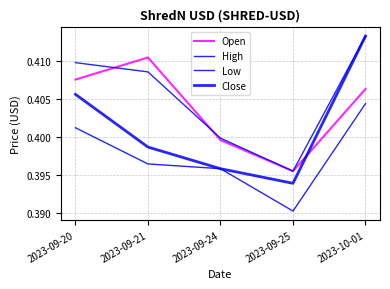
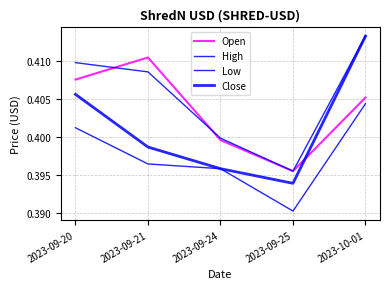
Open, 2023-10-01: 0.406 -> 0.405
